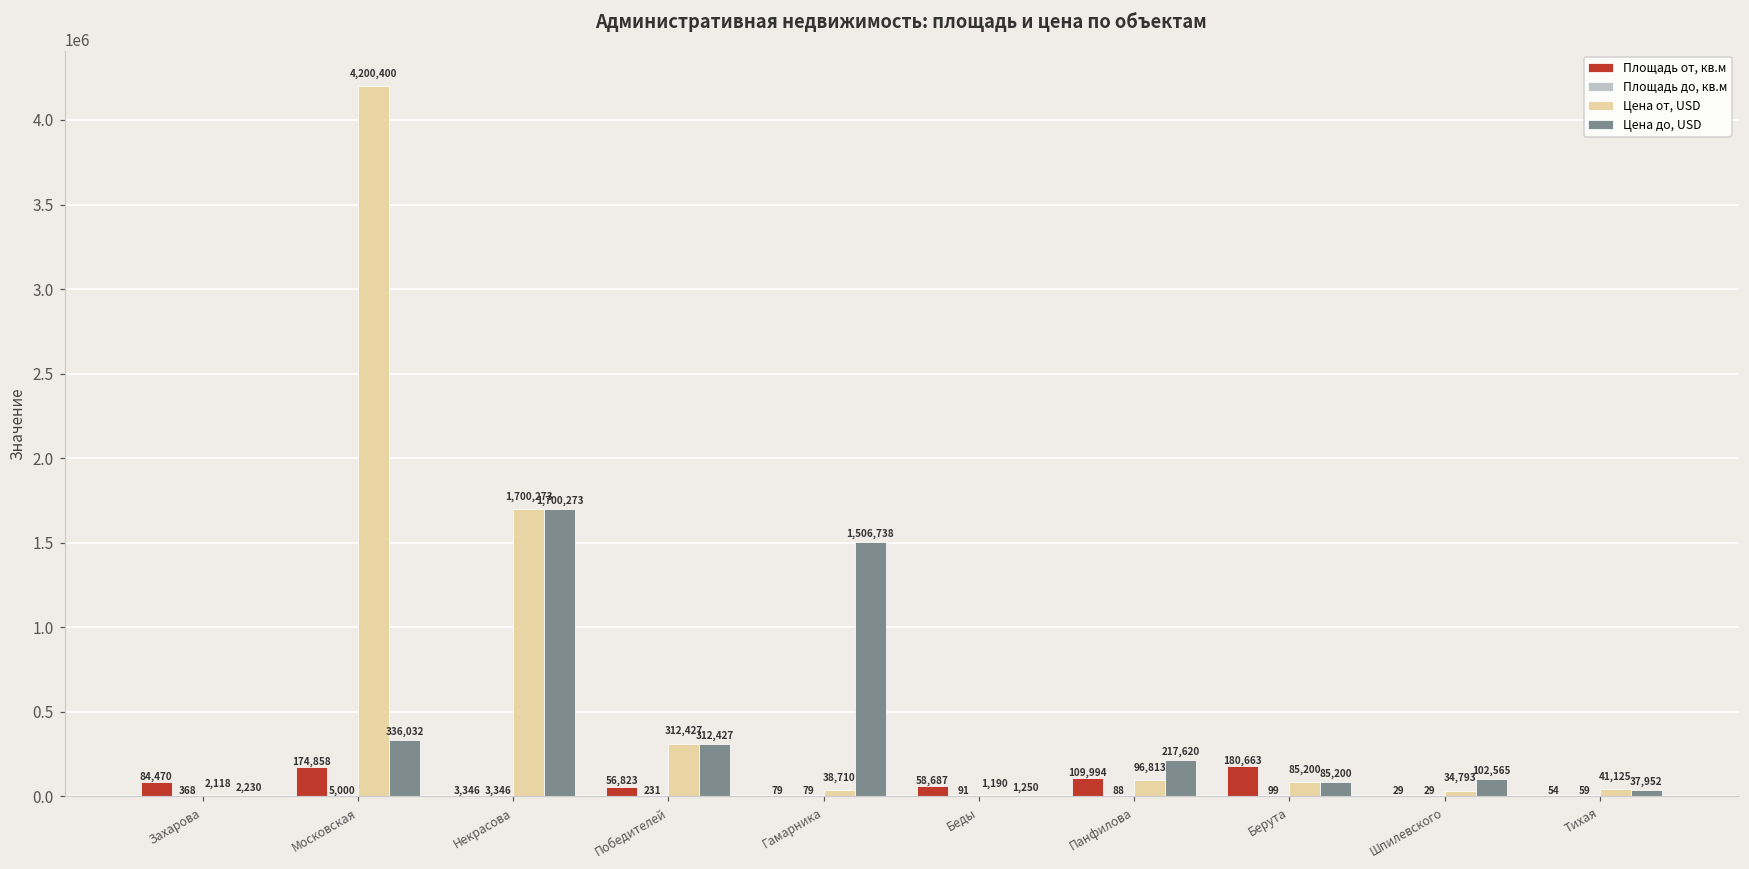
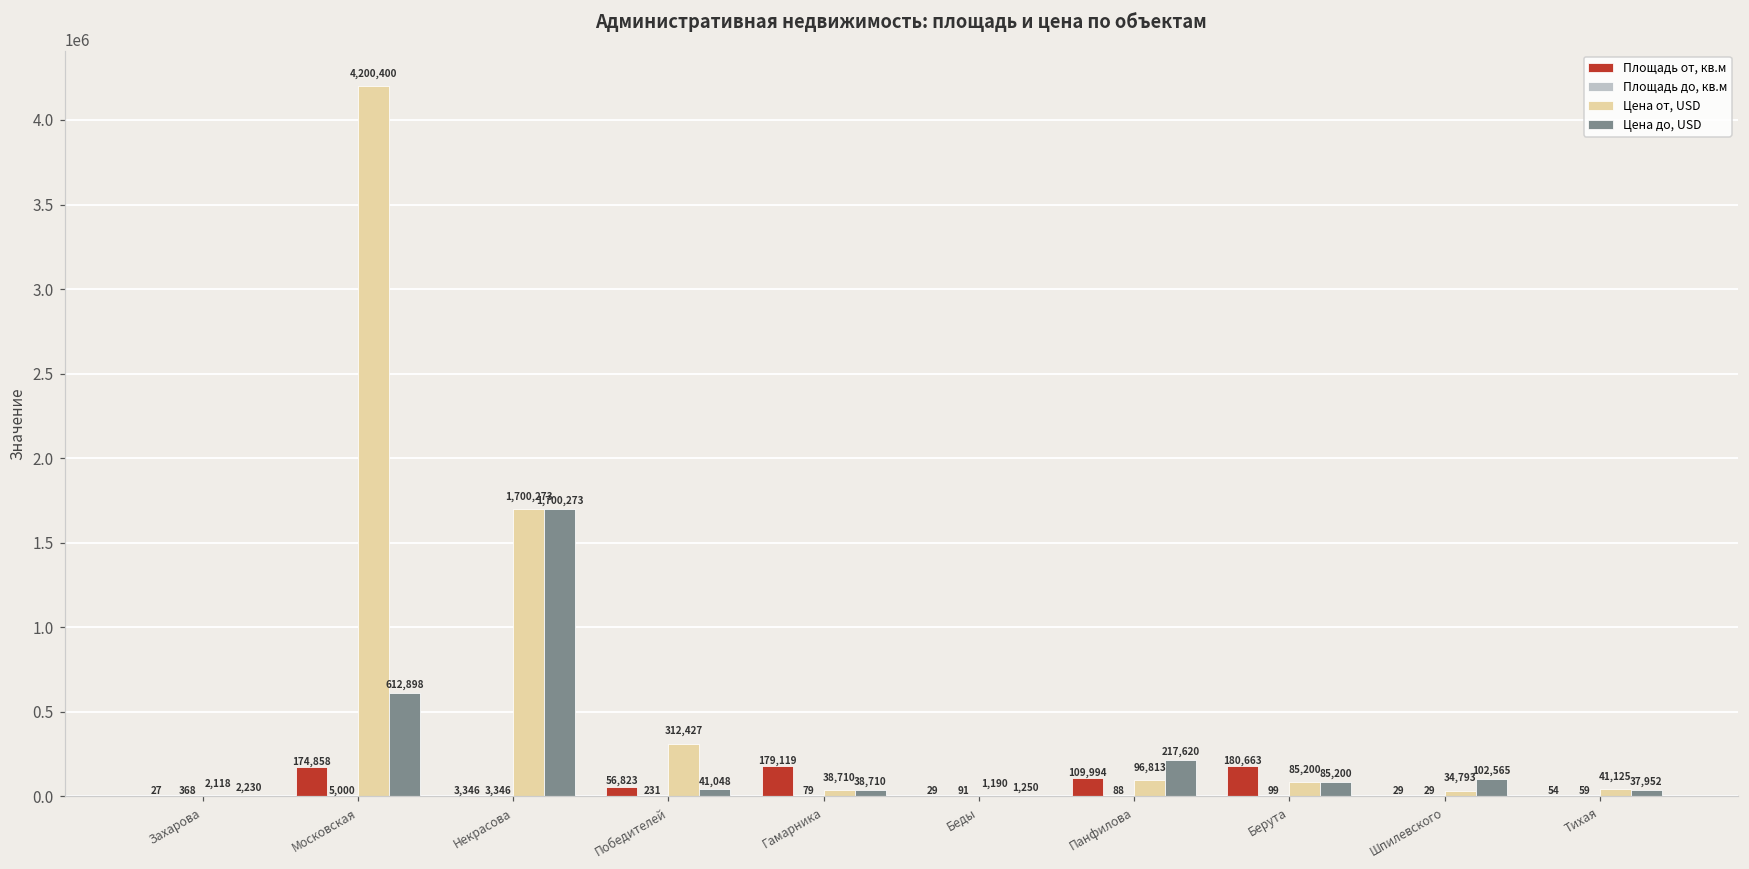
Площадь от, кв.м, Захарова: 84,470 -> 27
Цена до, USD, Московская: 336,032 -> 612,898
Цена до, USD, Победителей: 312,427 -> 41,048
Площадь от, кв.м, Гамарника: 79 -> 179,119
Цена до, USD, Гамарника: 1,506,738 -> 38,710
Площадь от, кв.м, Беды: 58,687 -> 29
